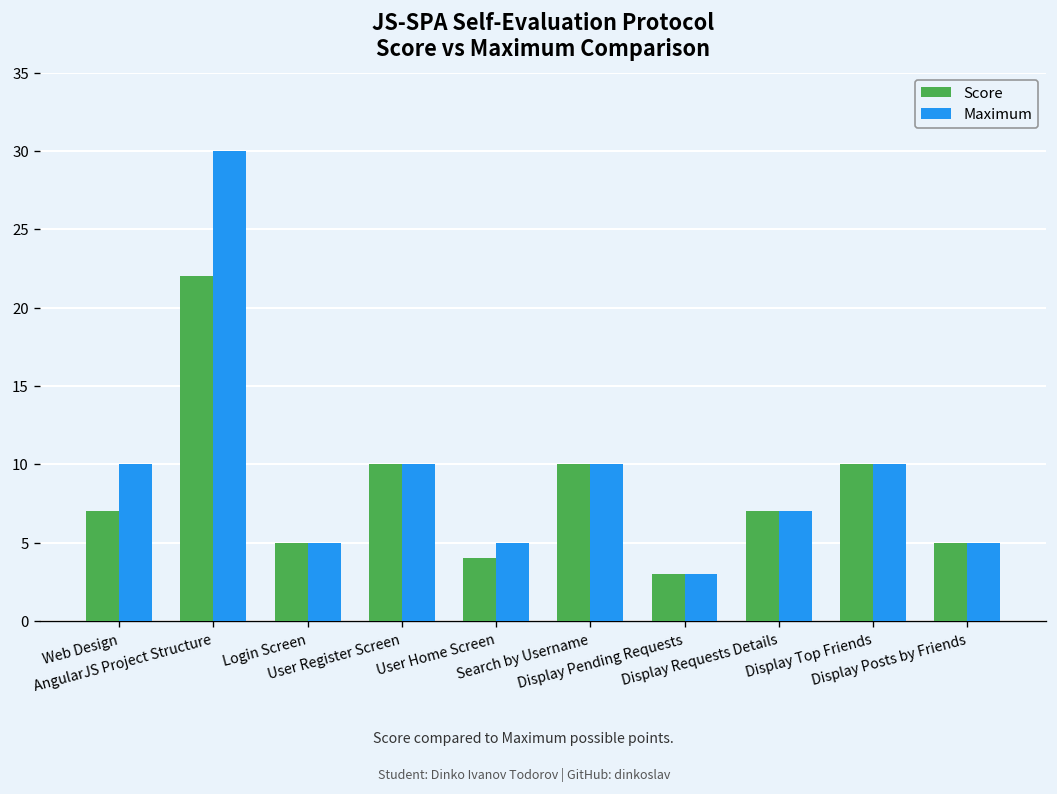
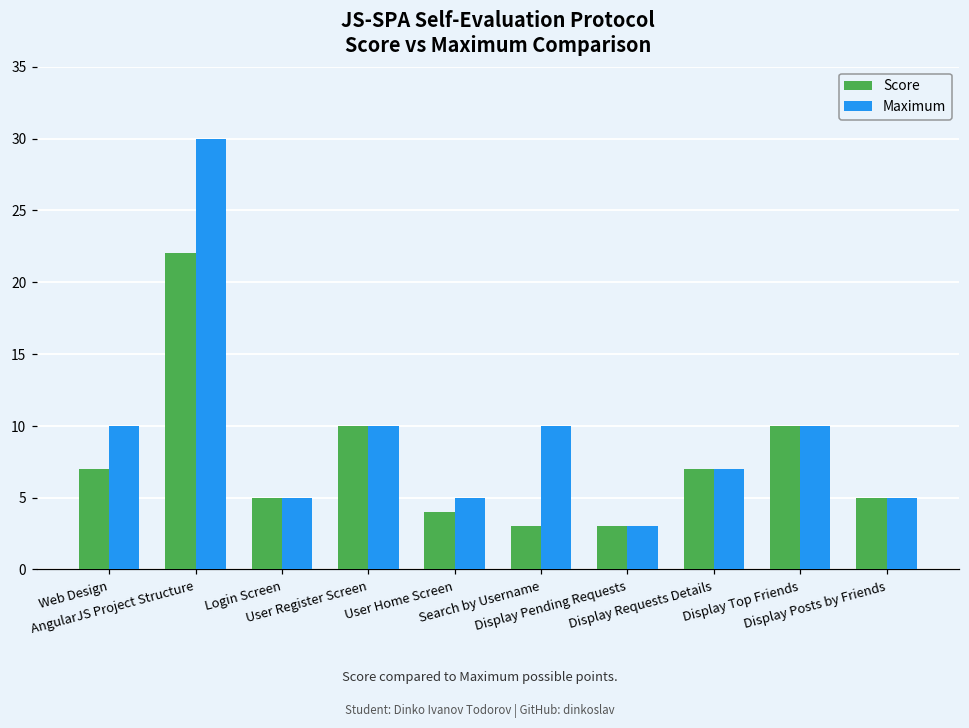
Score, Search by Username: 10 -> 3
